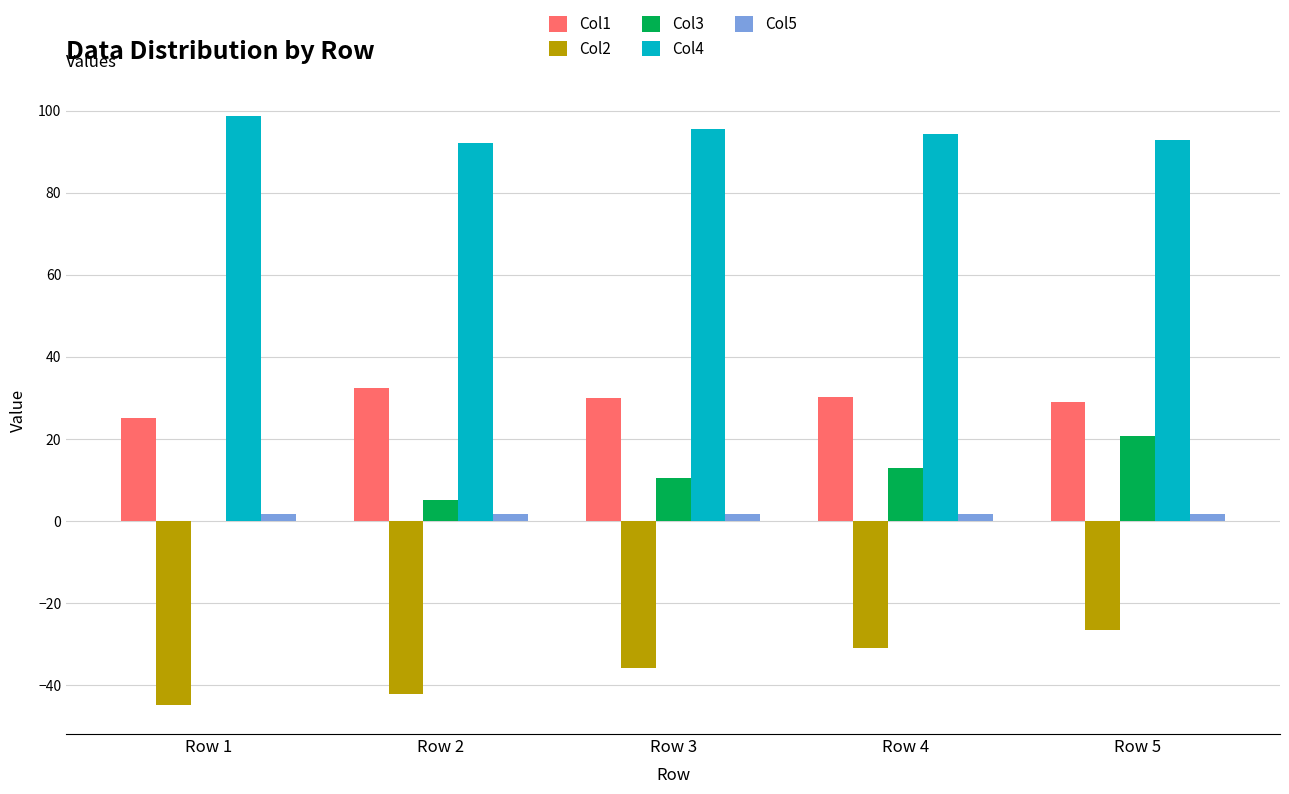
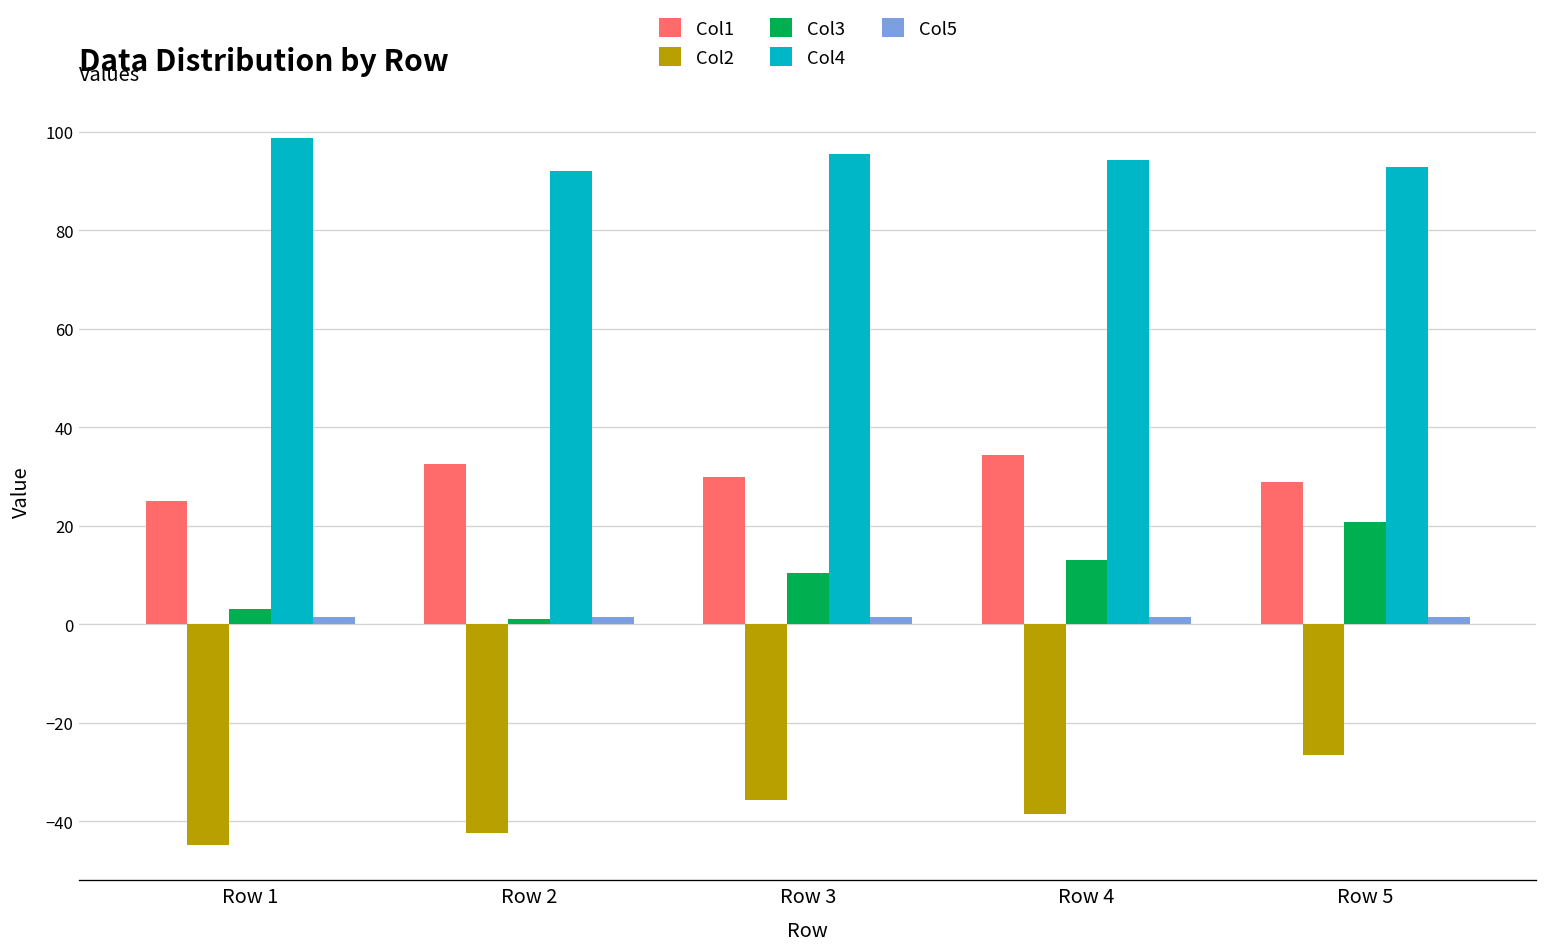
Col3, Row 1: 0 -> 3
Col3, Row 2: 5 -> 1
Col1, Row 4: 30 -> 34
Col2, Row 4: -31 -> -39
